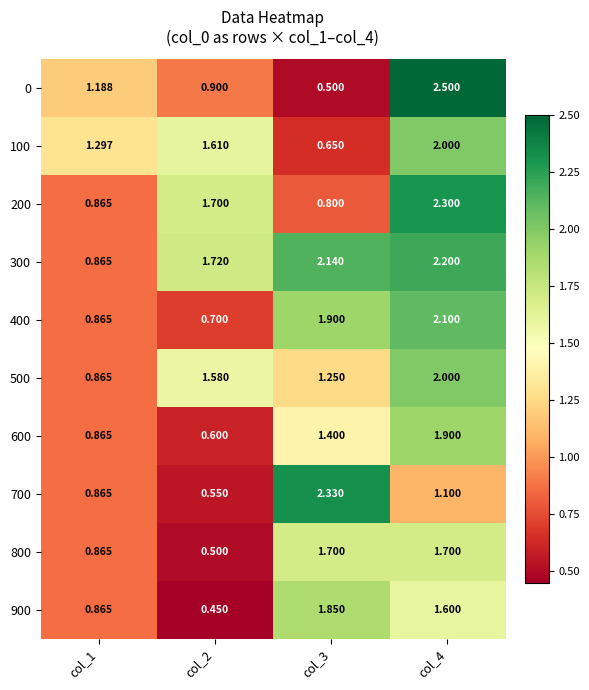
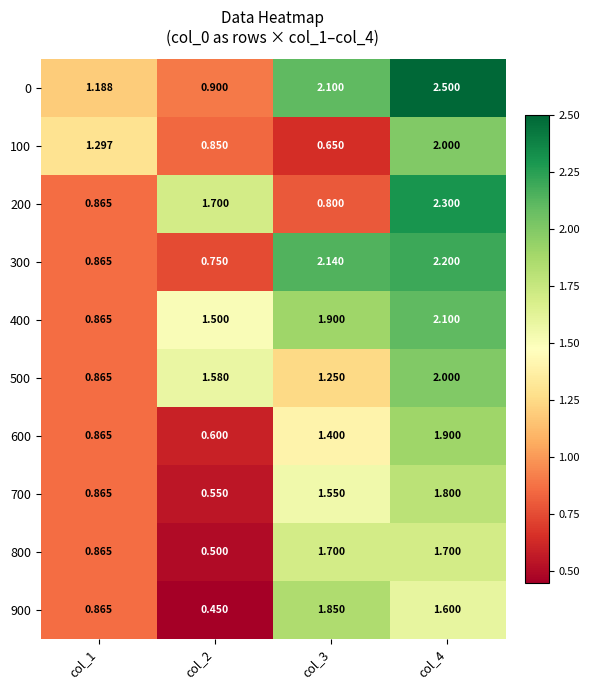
0, col_3: 0.500 -> 2.100
100, col_2: 1.610 -> 0.850
300, col_2: 1.720 -> 0.750
400, col_2: 0.700 -> 1.500
700, col_3: 2.330 -> 1.550
700, col_4: 1.100 -> 1.800
